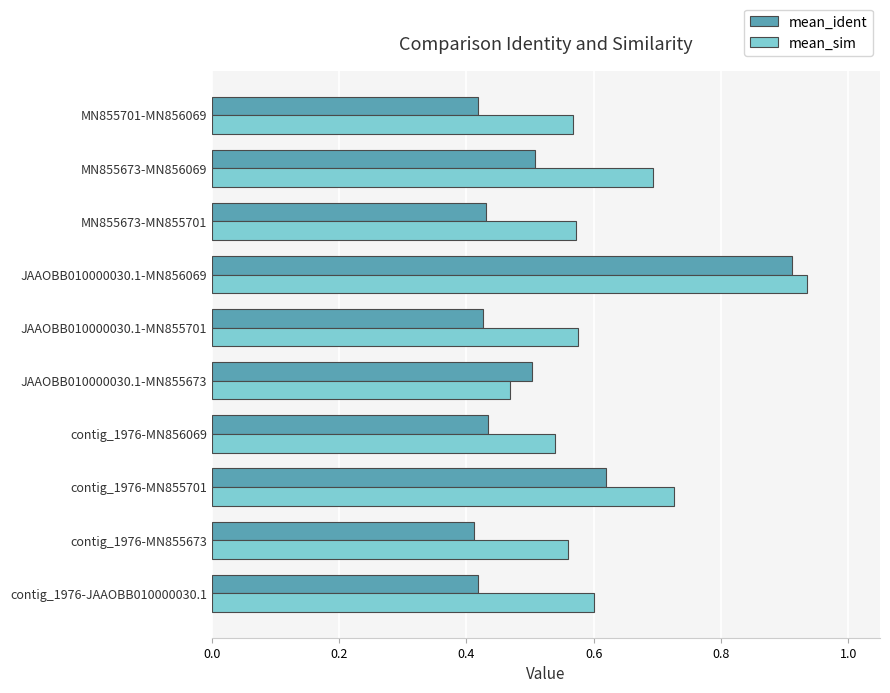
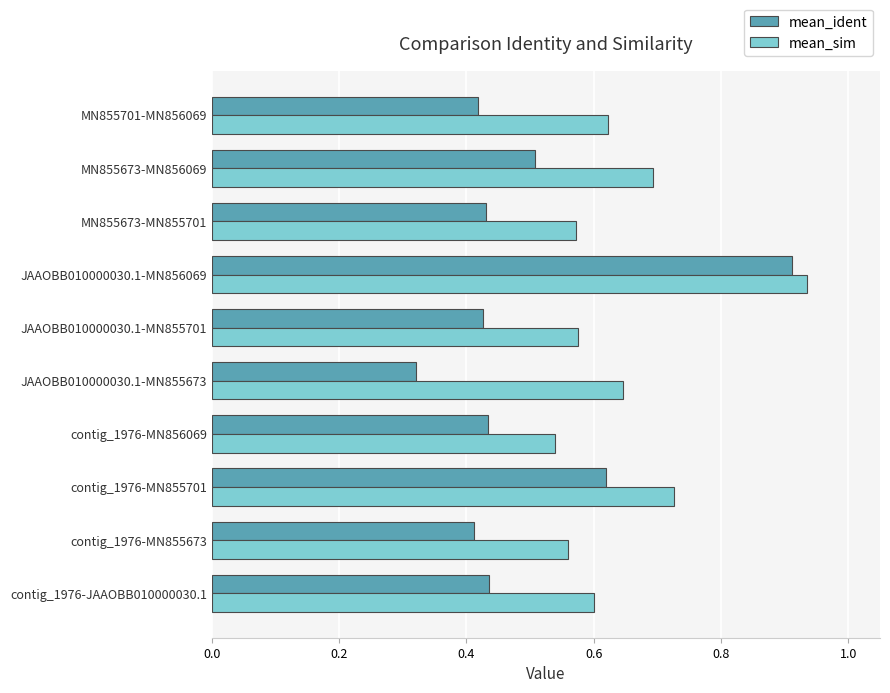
mean_sim, MN855701-MN856069: 0.57 -> 0.62
mean_ident, JAAOBB010000030.1-MN855673: 0.50 -> 0.32
mean_sim, JAAOBB010000030.1-MN855673: 0.47 -> 0.65
mean_ident, contig_1976-JAAOBB010000030.1: 0.42 -> 0.44
